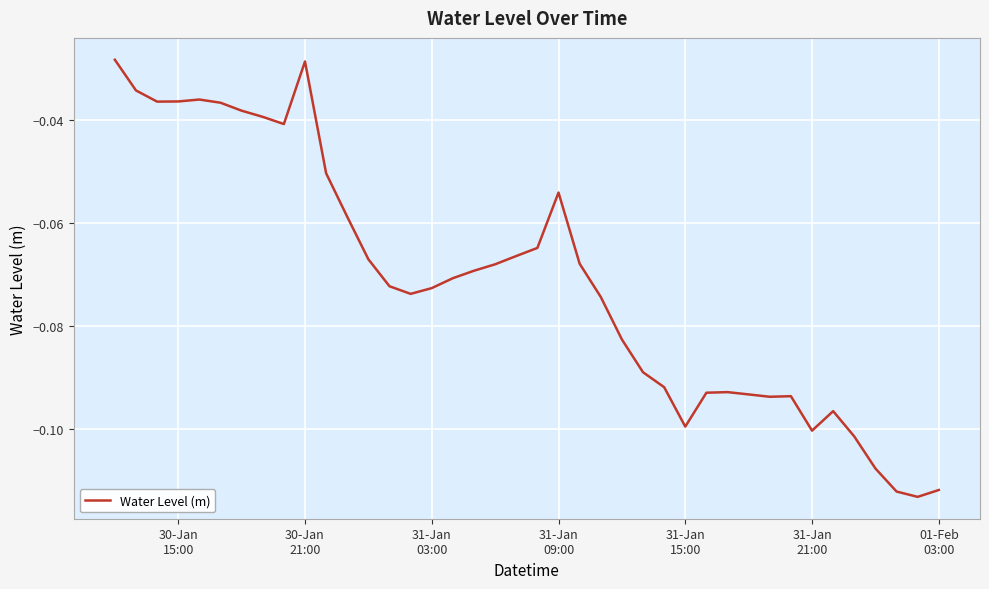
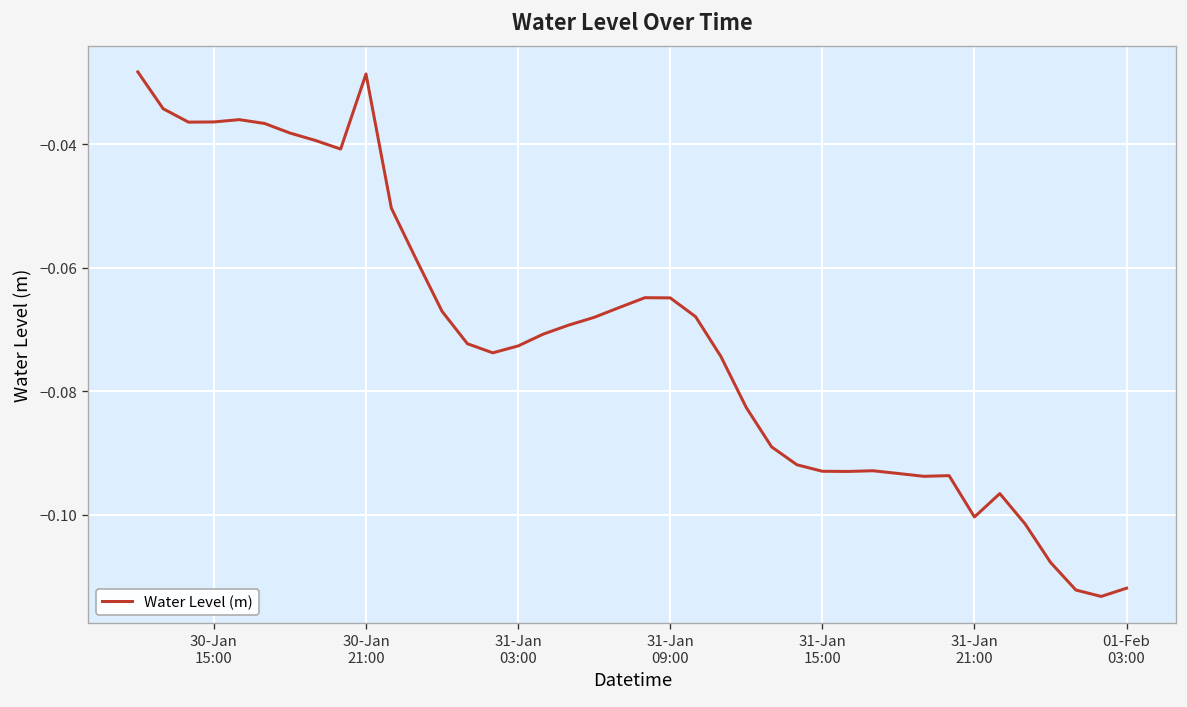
31-Jan 09:00: -0.054 -> -0.065
31-Jan 15:00: -0.100 -> -0.093
